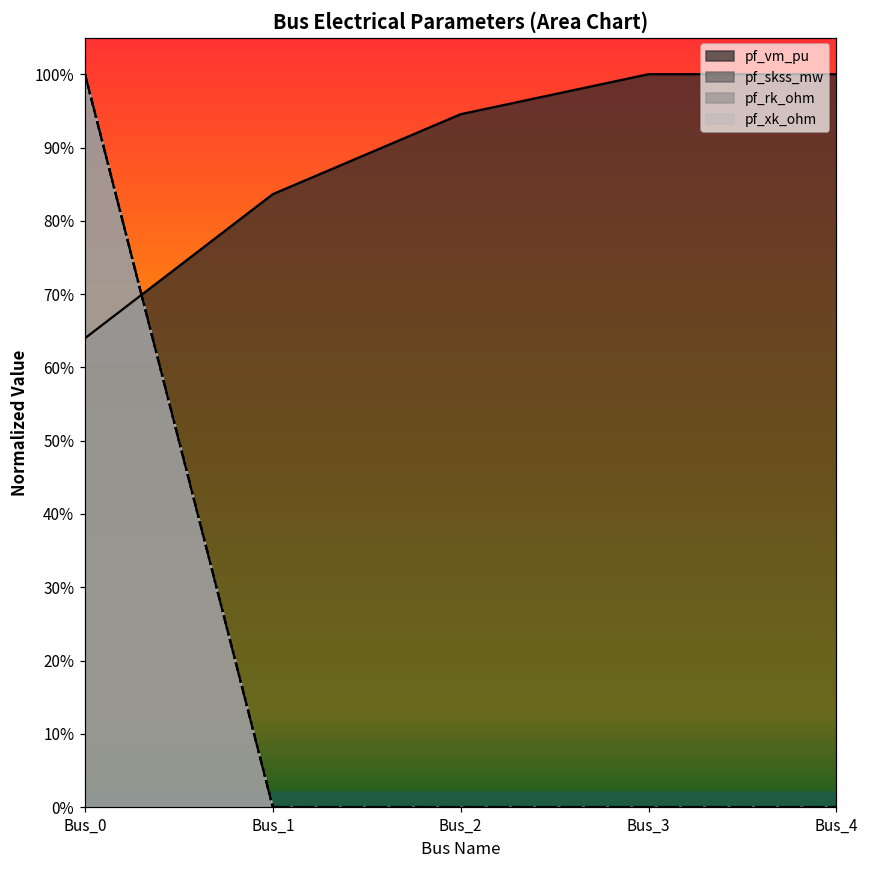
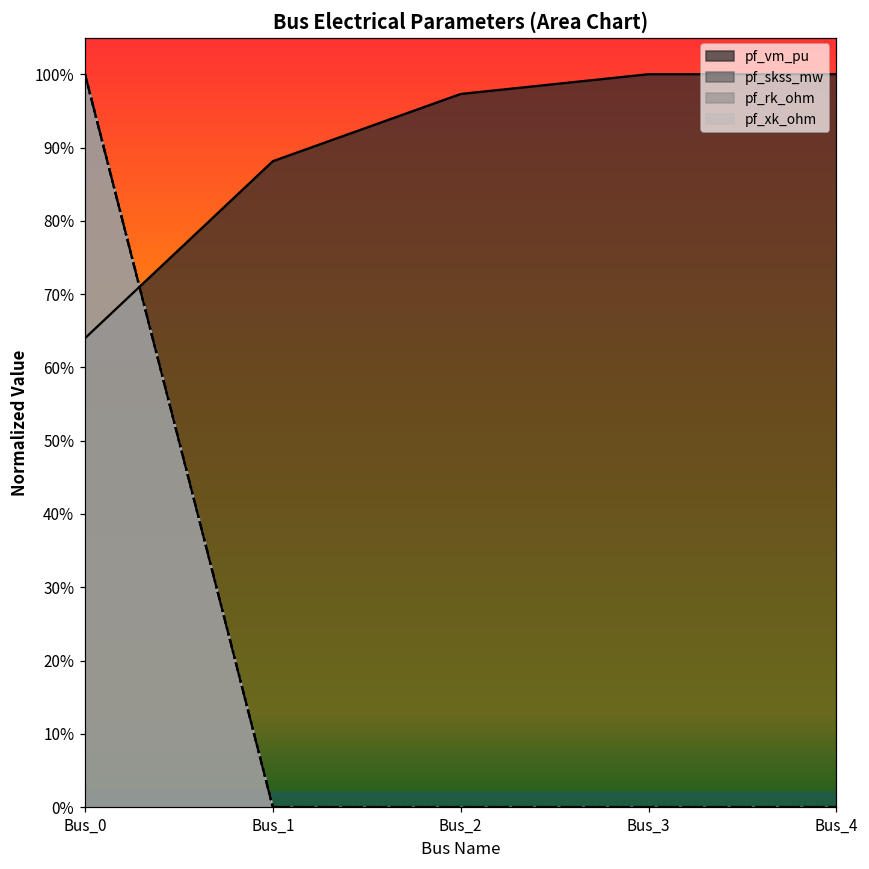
pf_vm_pu, Bus_1: 84% -> 88%
pf_vm_pu, Bus_2: 95% -> 97%
